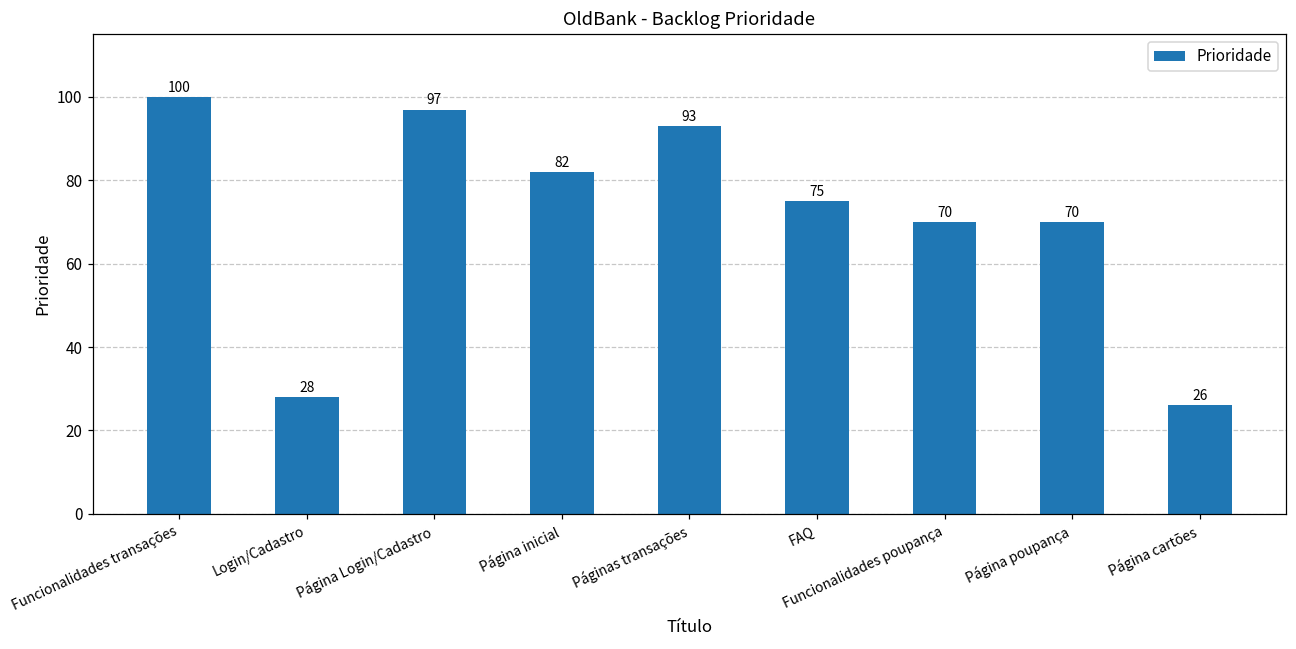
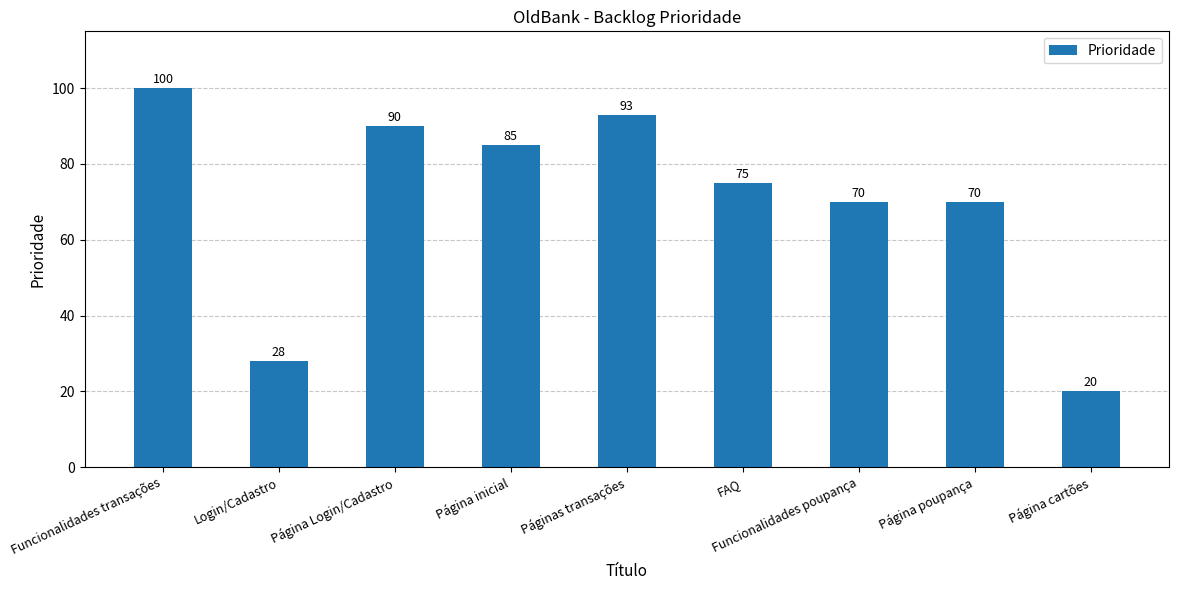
Página Login/Cadastro: 97 -> 90
Página inicial: 82 -> 85
Página cartões: 26 -> 20
